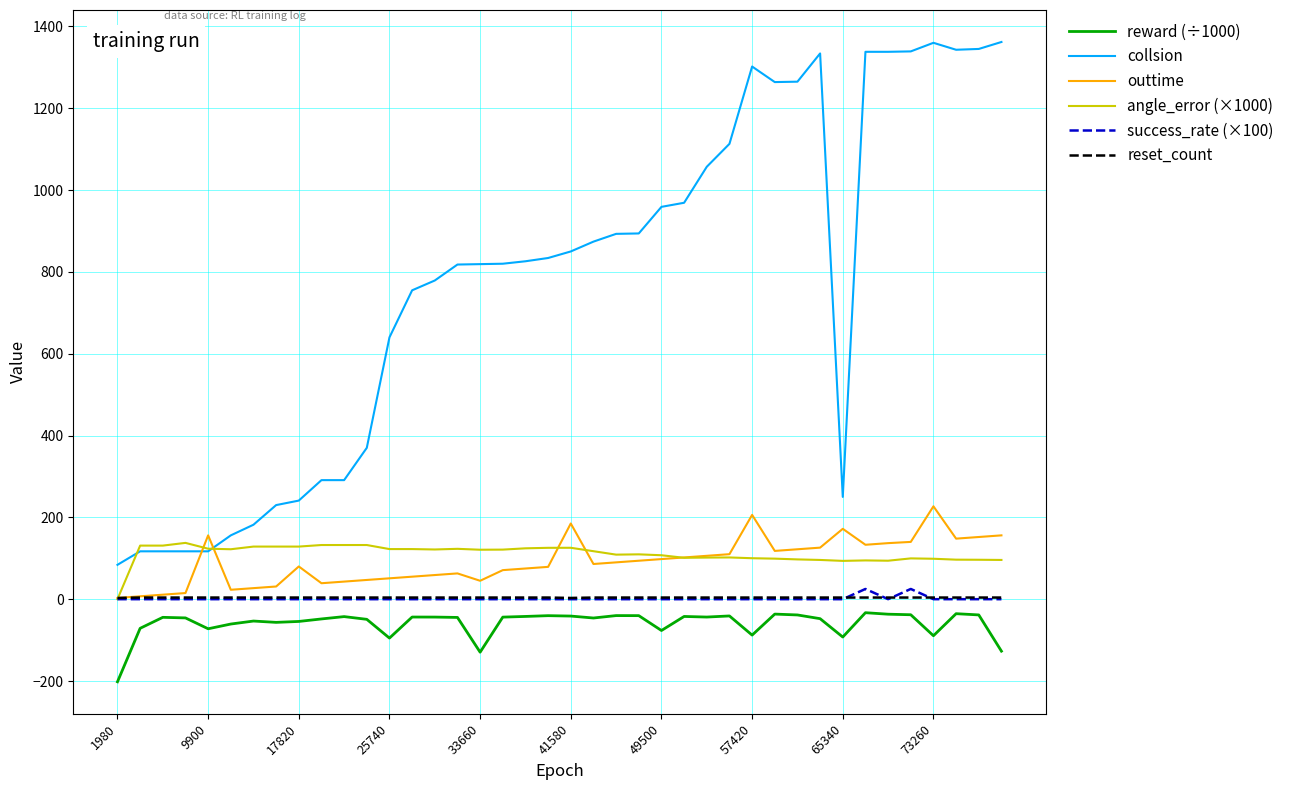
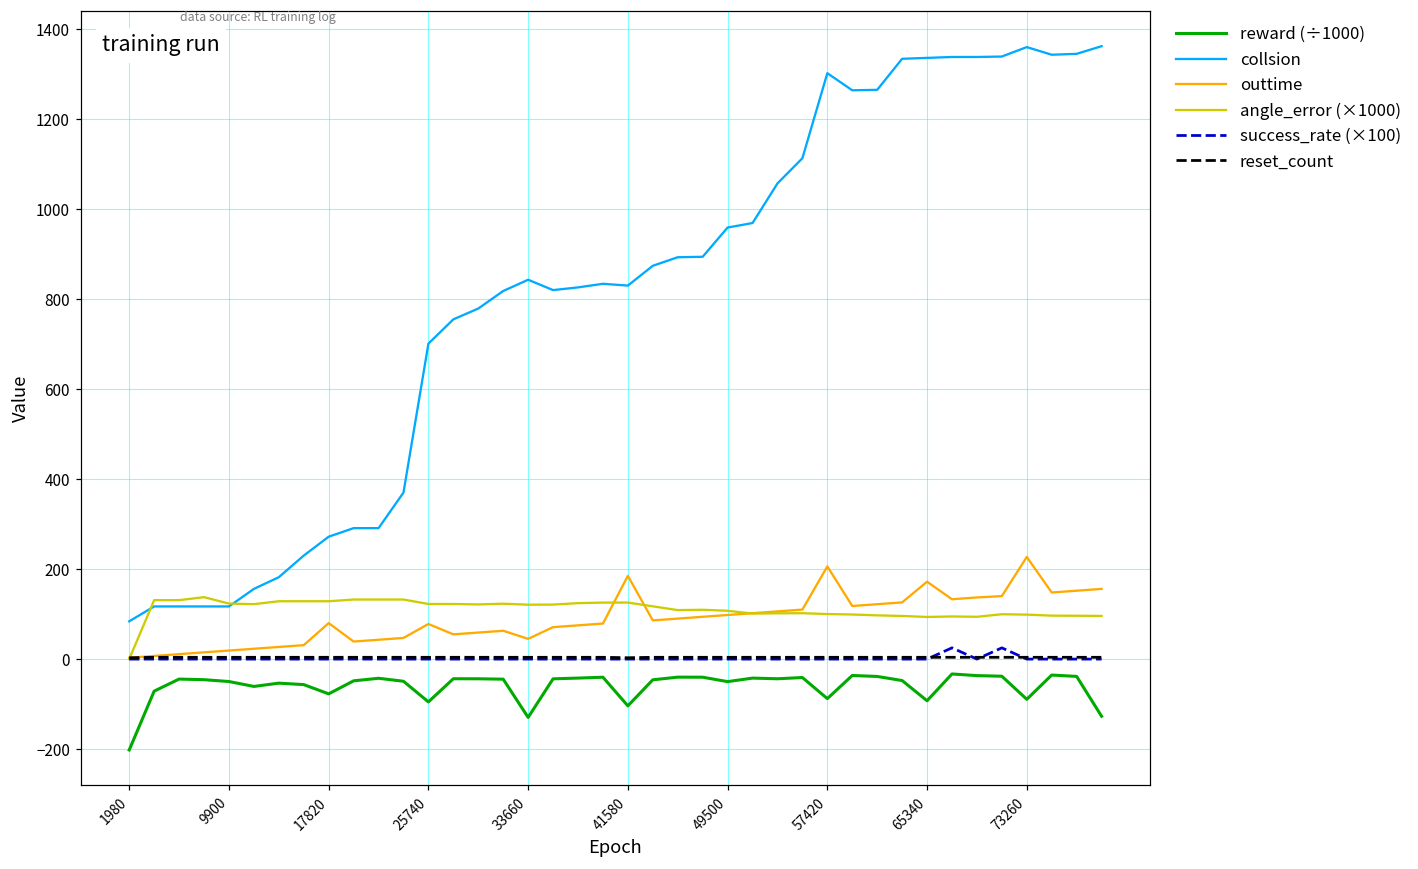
reward (÷1000), 9900: -70 -> -50
outtime, 9900: 160 -> 20
reward (÷1000), 17820: -50 -> -80
collsion, 17820: 240 -> 270
collsion, 25740: 640 -> 700
outtime, 25740: 50 -> 80
collsion, 33660: 820 -> 840
reward (÷1000), 41580: -40 -> -100
collsion, 41580: 850 -> 830
reward (÷1000), 49500: -80 -> -50
collsion, 65340: 250 -> 1340
